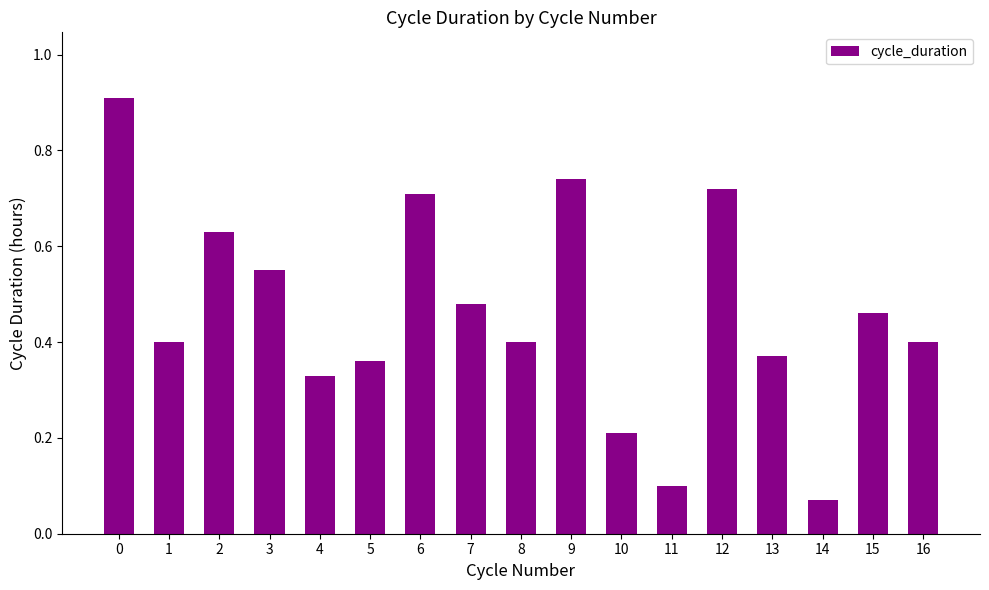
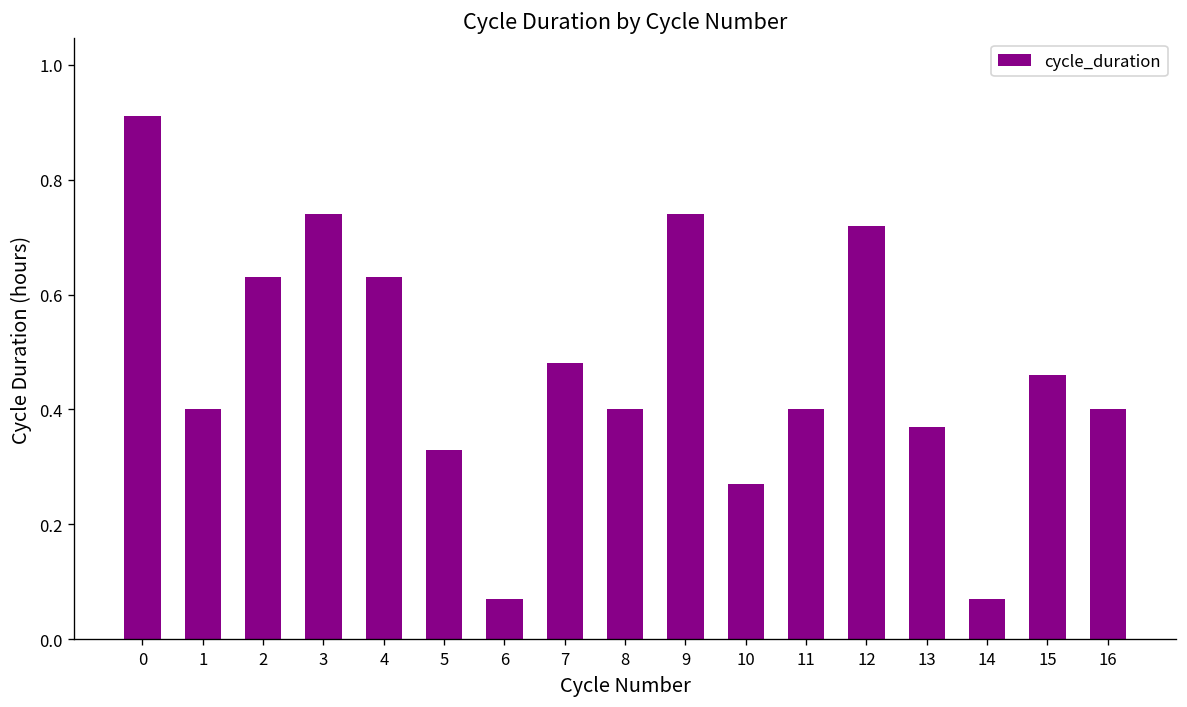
3: 0.55 -> 0.74
4: 0.33 -> 0.63
5: 0.36 -> 0.33
6: 0.71 -> 0.07
10: 0.21 -> 0.27
11: 0.1 -> 0.4
